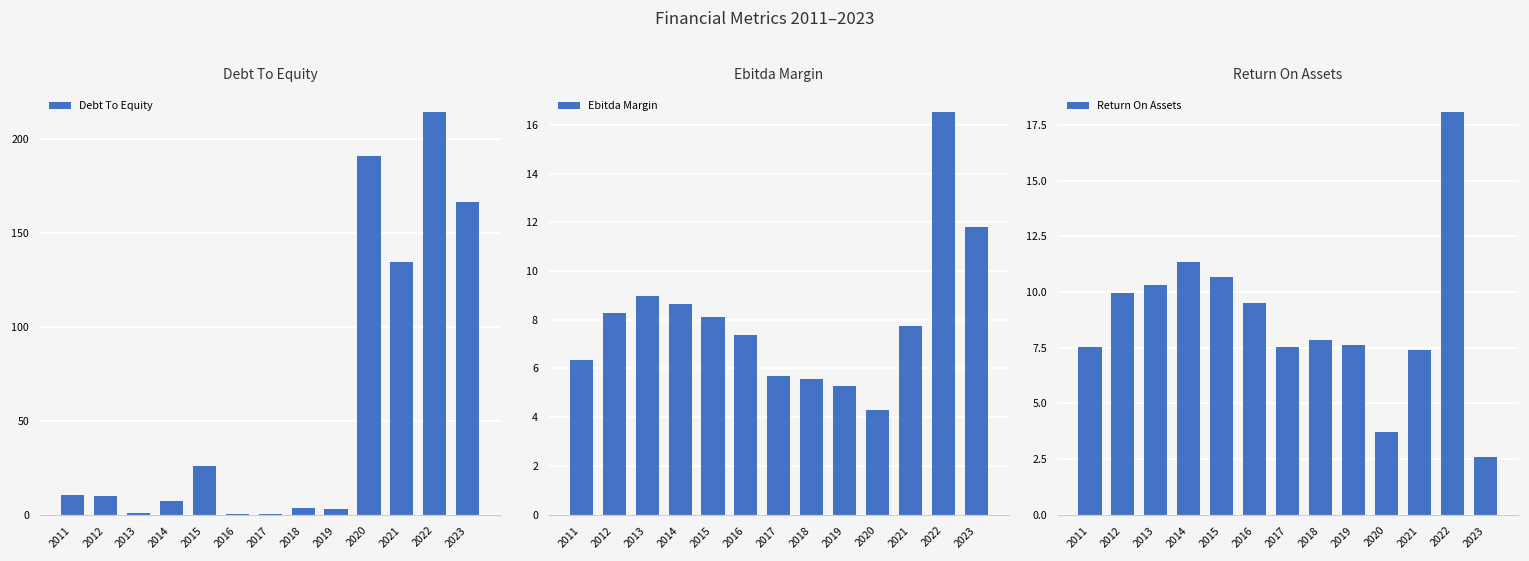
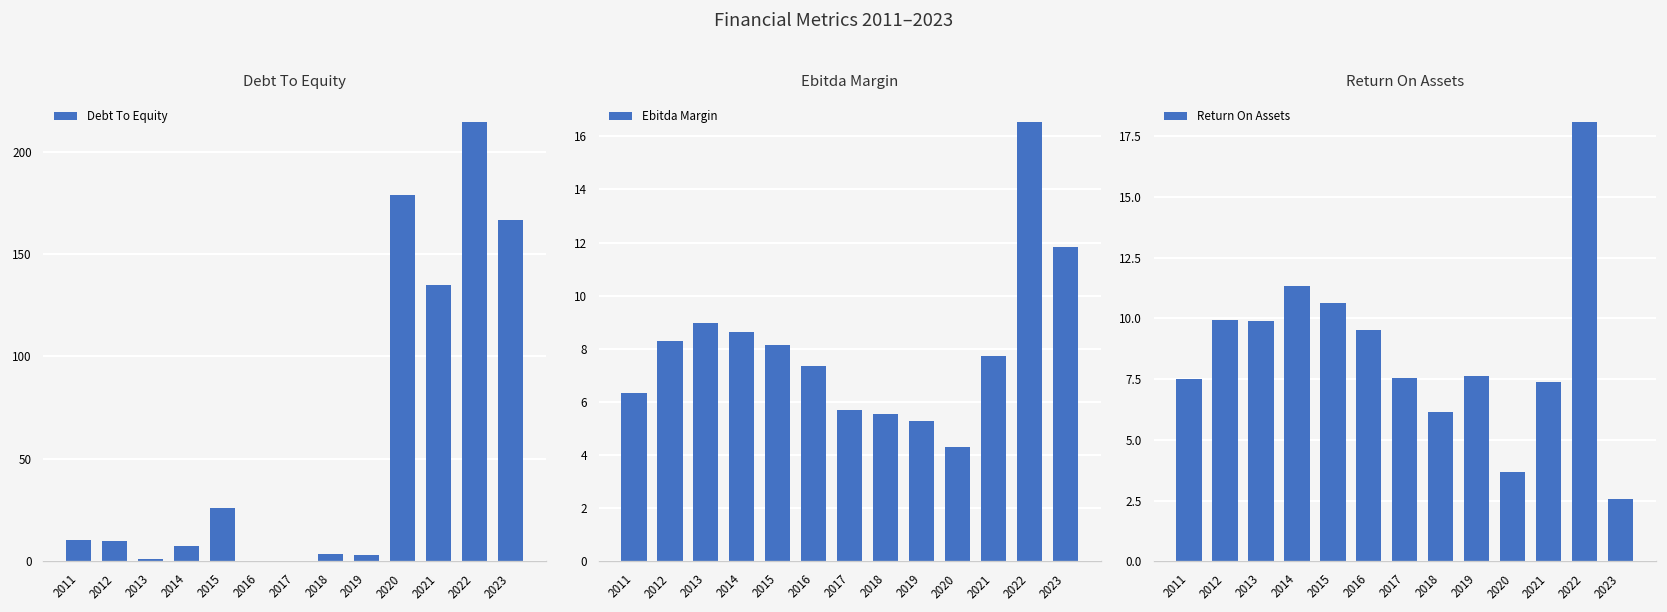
Debt To Equity, 2020: 191 -> 179
Return On Assets, 2013: 10.3 -> 9.9
Return On Assets, 2018: 7.8 -> 6.2
